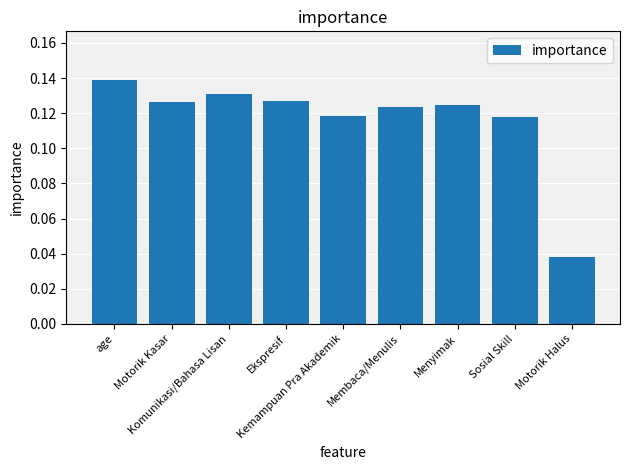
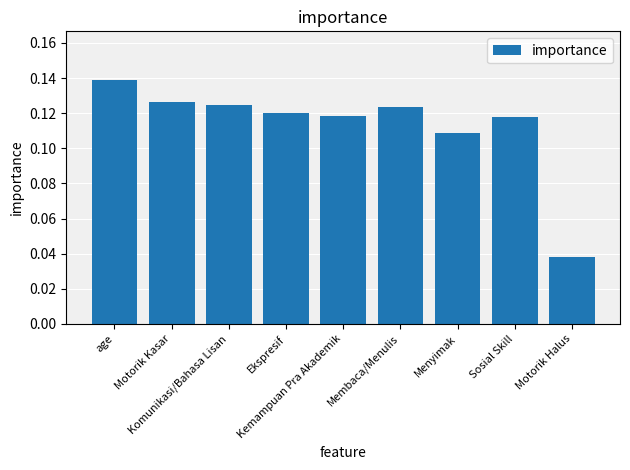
Komunikasi/Bahasa Lisan: 0.131 -> 0.125
Ekspresif: 0.127 -> 0.120
Menyimak: 0.125 -> 0.109
